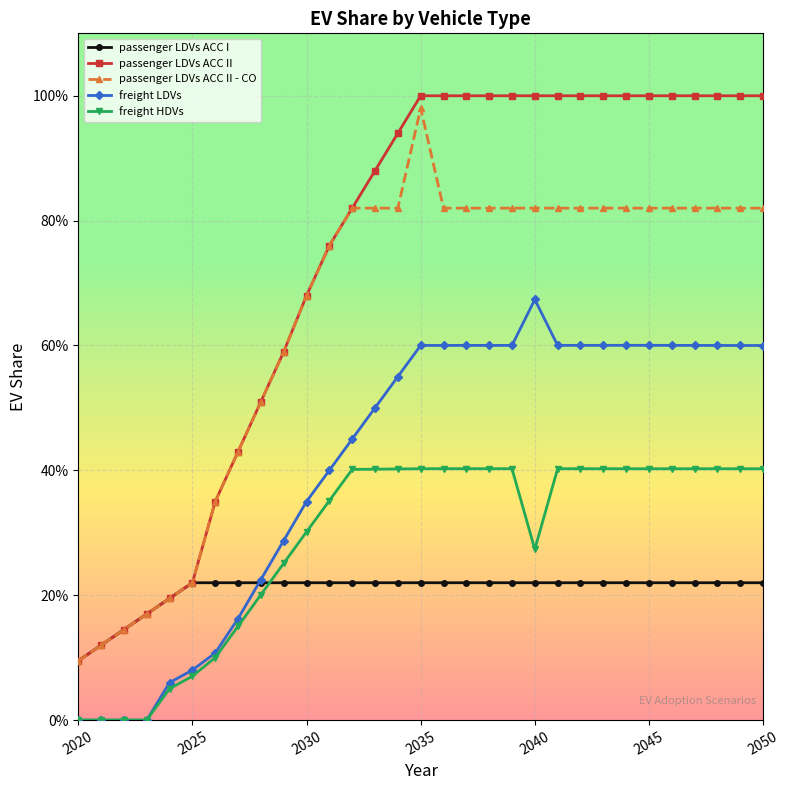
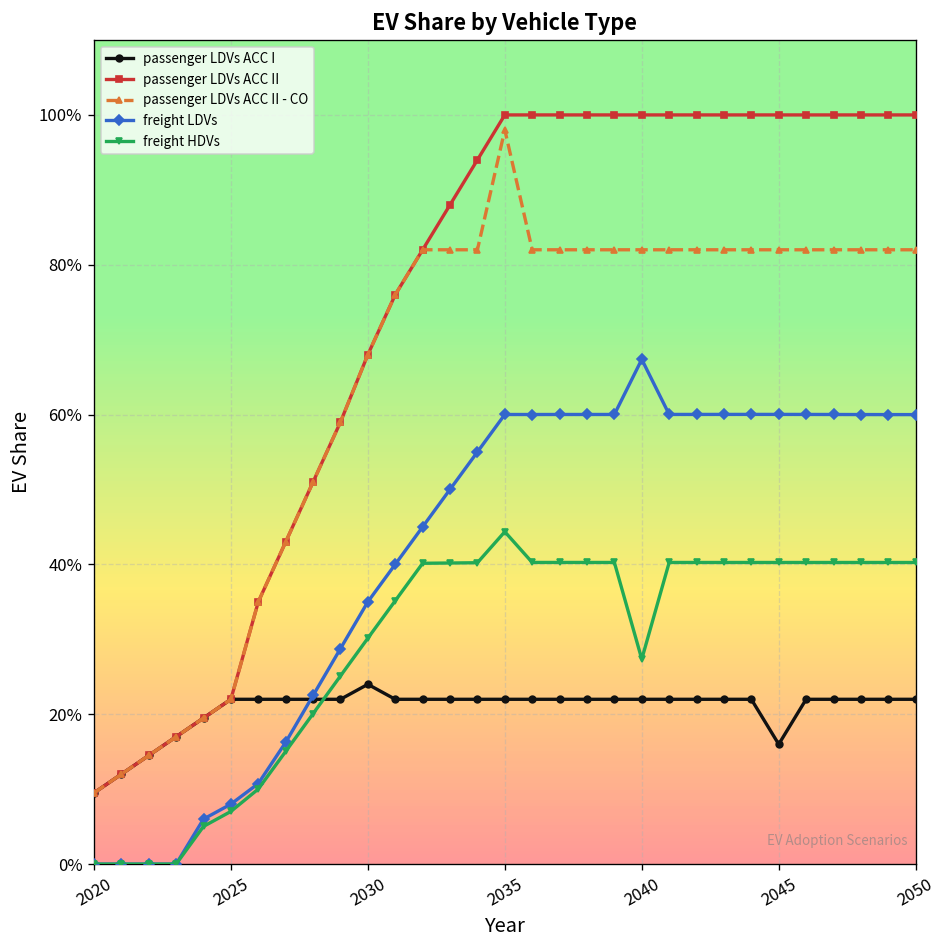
passenger LDVs ACC I, 2030: 22% -> 24%
freight HDVs, 2035: 40% -> 44%
passenger LDVs ACC I, 2045: 22% -> 16%
